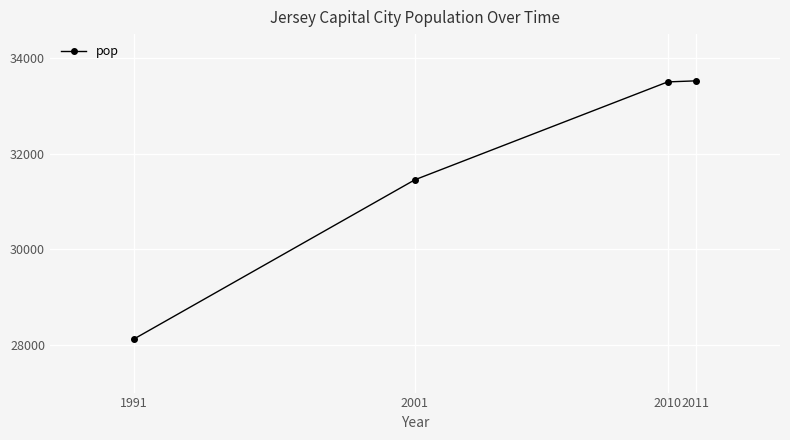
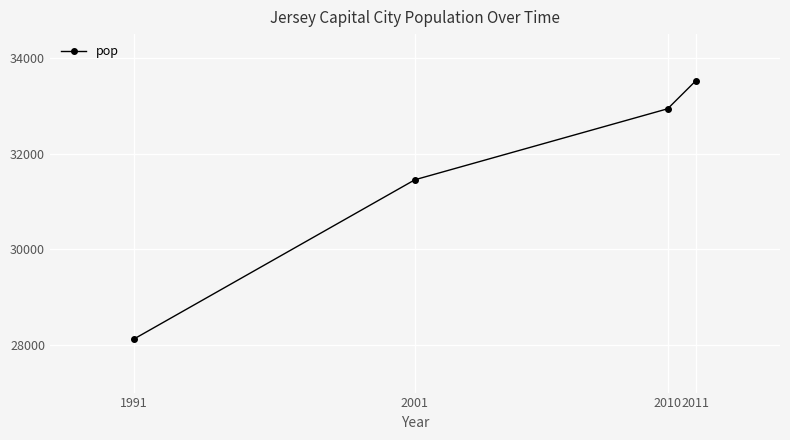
2010: 33500 -> 32900
